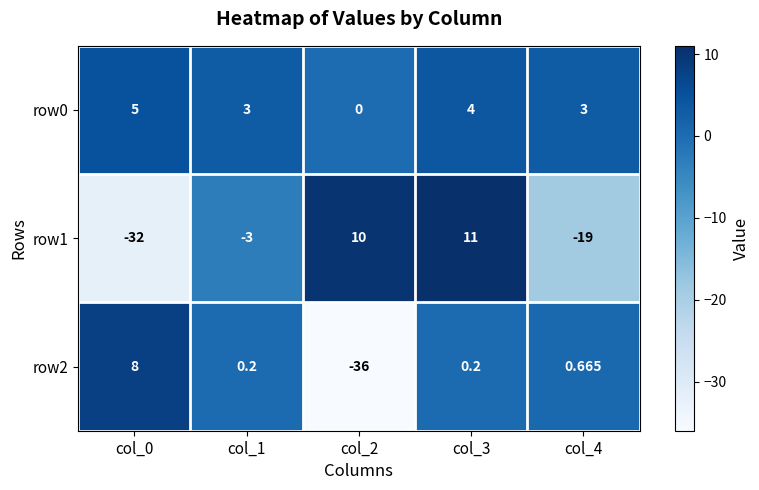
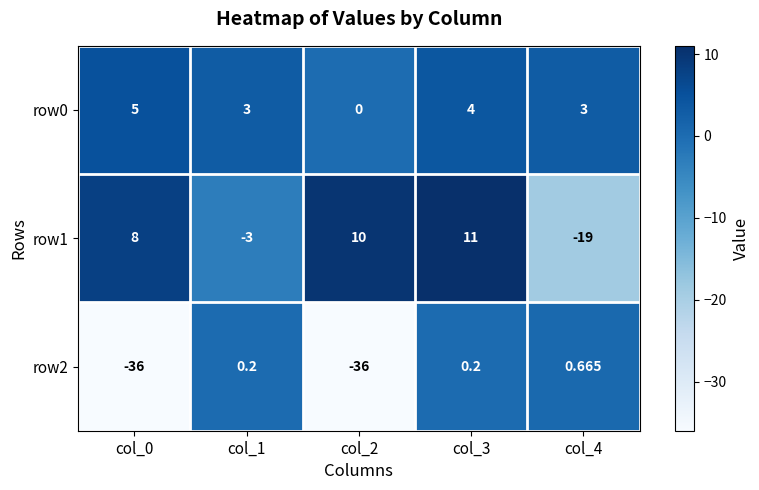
row1, col_0: -32 -> 8
row2, col_0: 8 -> -36
